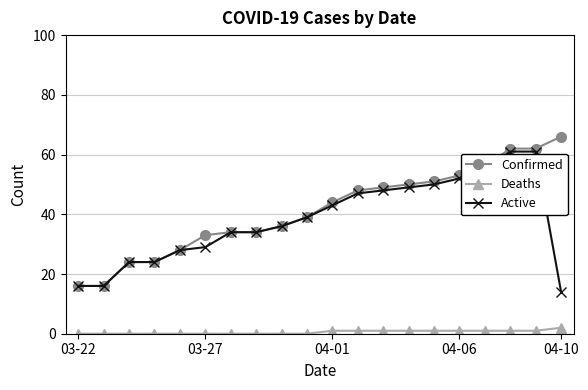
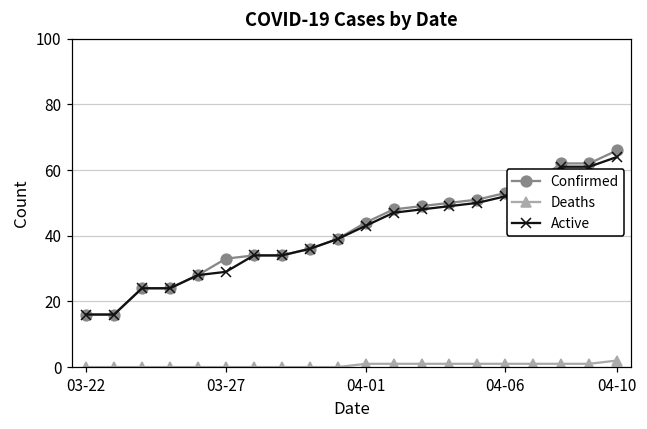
Active, 04-10: 14 -> 64
